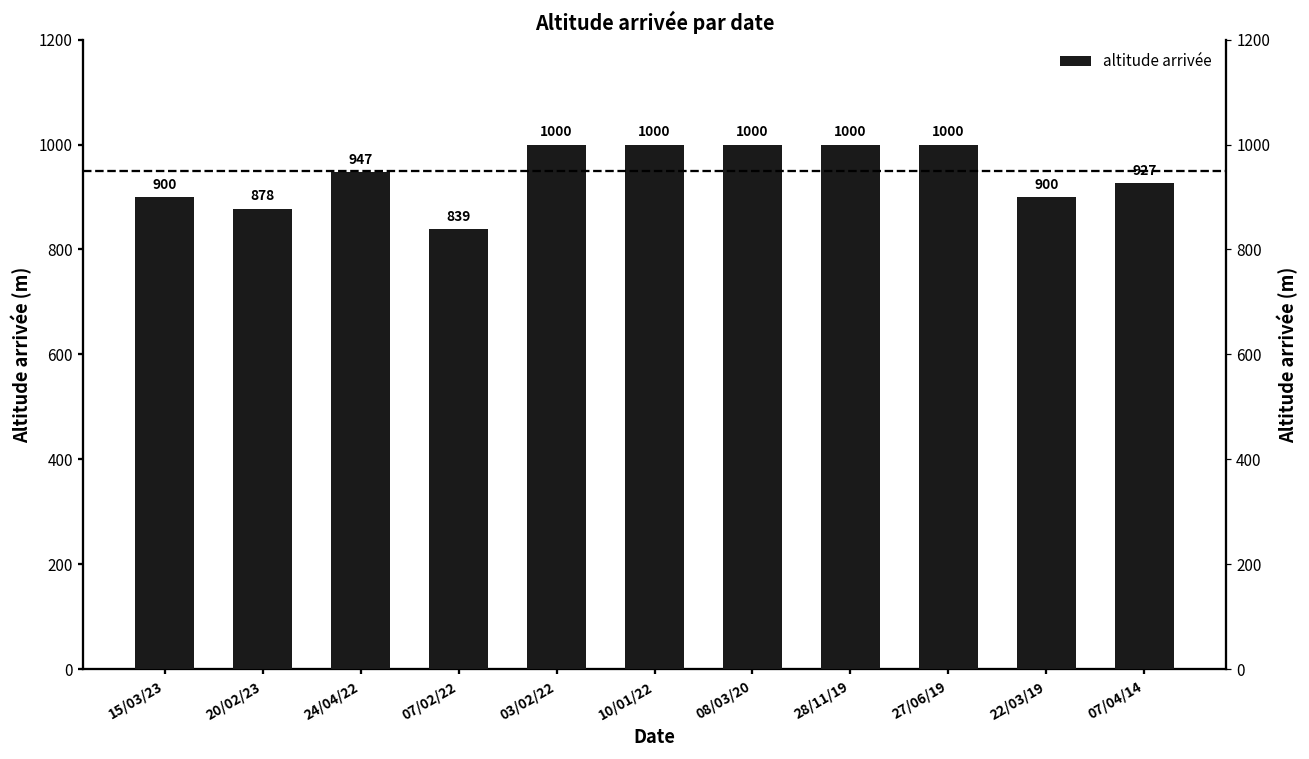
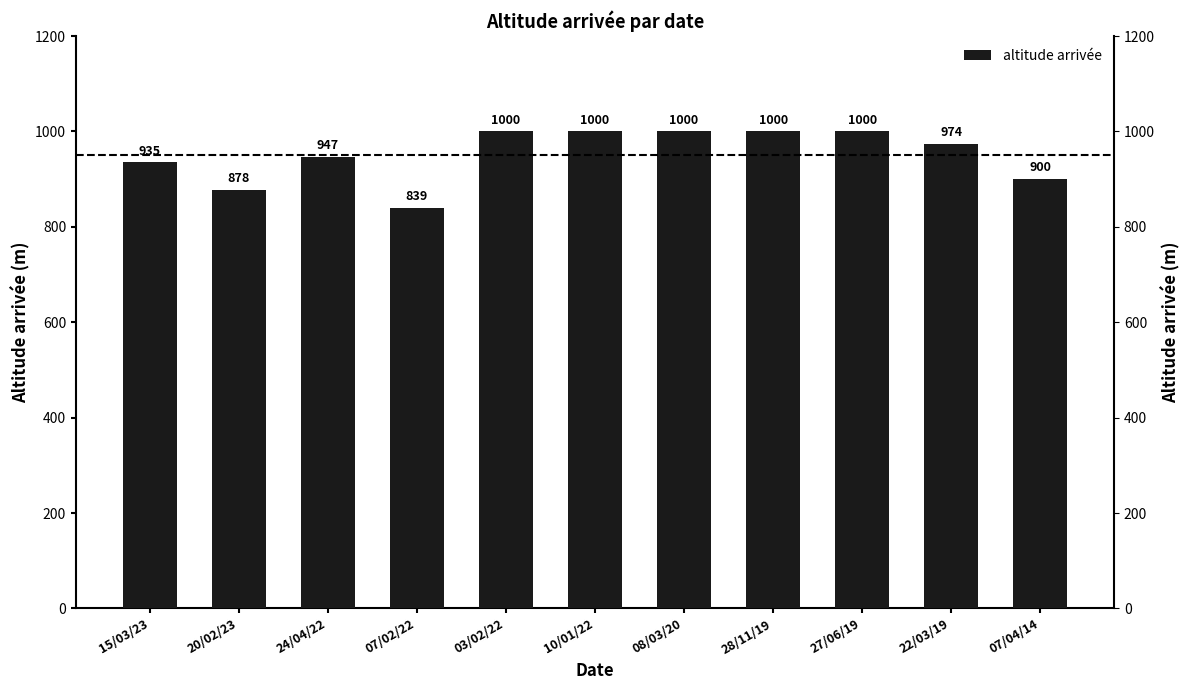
15/03/23: 900 -> 935
22/03/19: 900 -> 974
07/04/14: 927 -> 900
